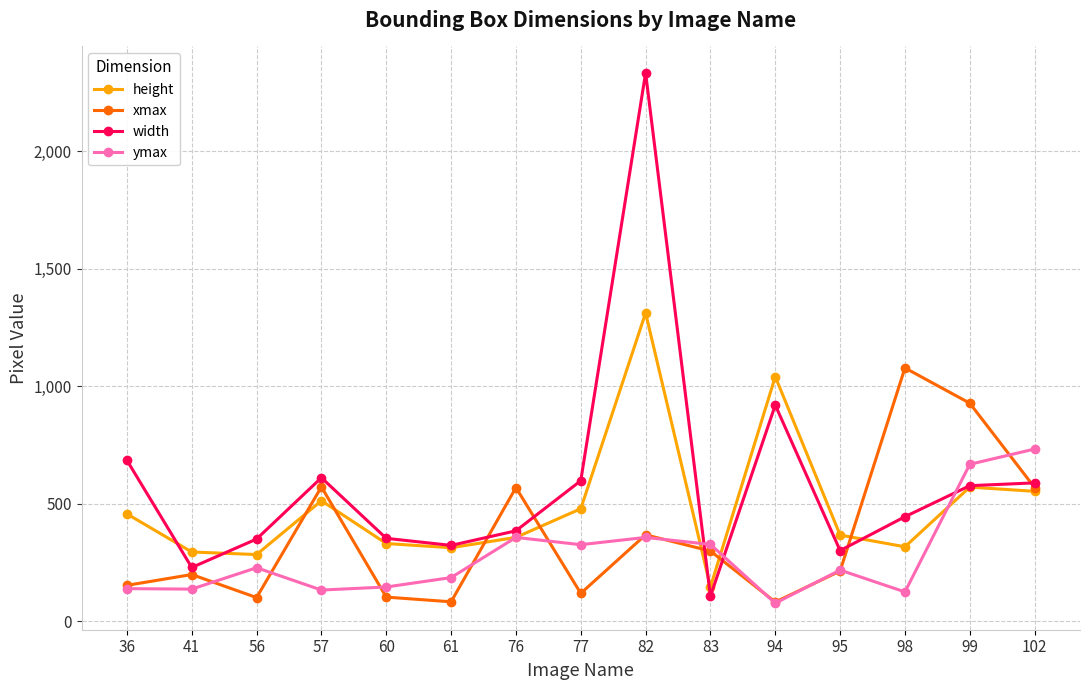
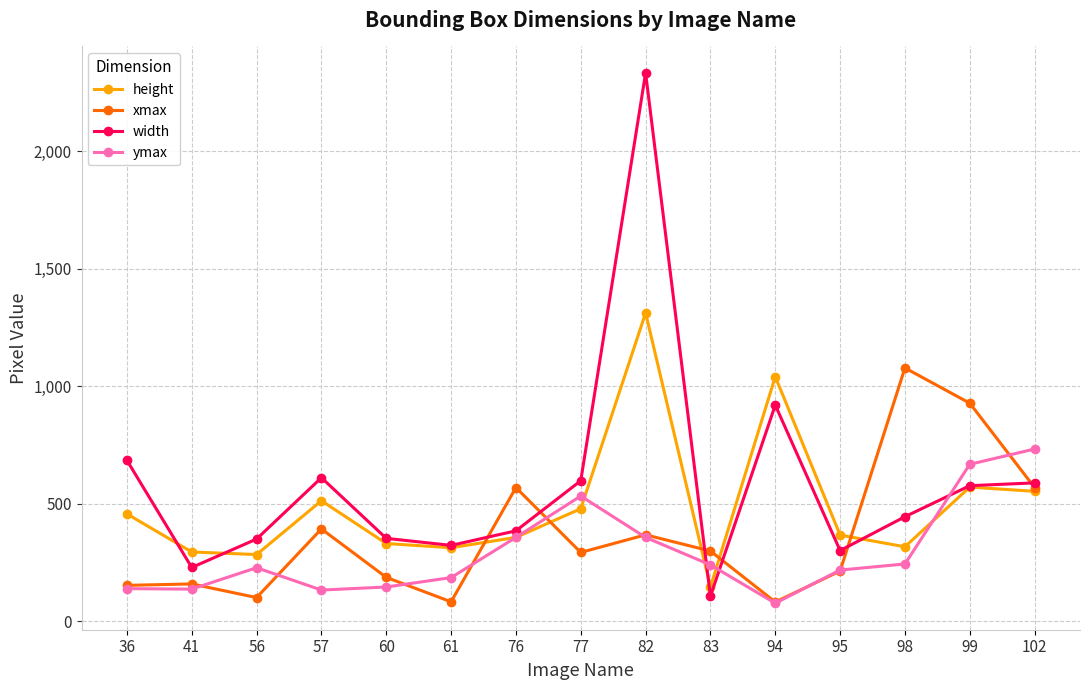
xmax, 41: 200 -> 160
xmax, 57: 570 -> 390
xmax, 60: 100 -> 190
xmax, 77: 120 -> 290
ymax, 77: 330 -> 530
ymax, 83: 330 -> 240
ymax, 98: 120 -> 240
